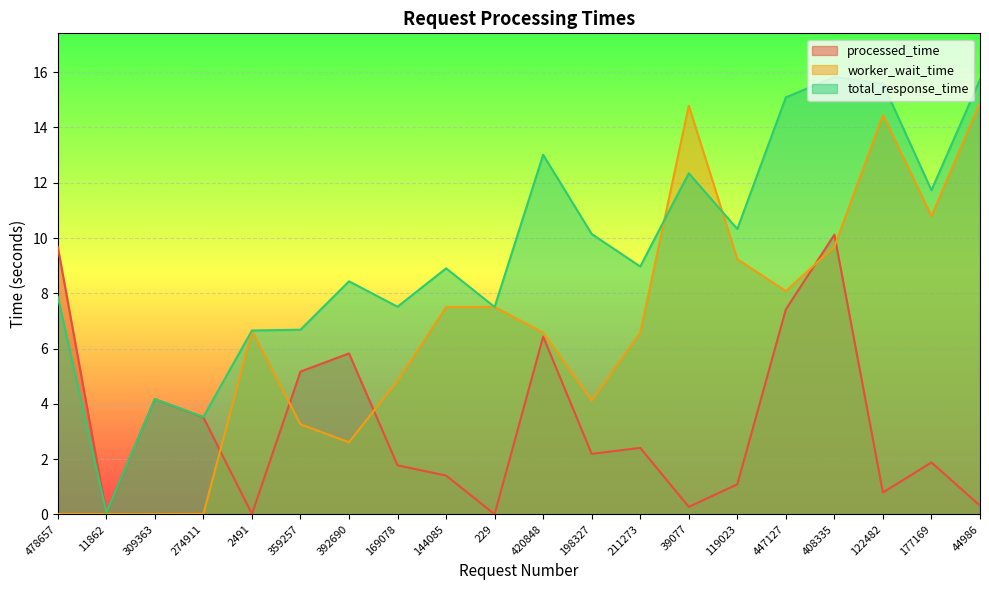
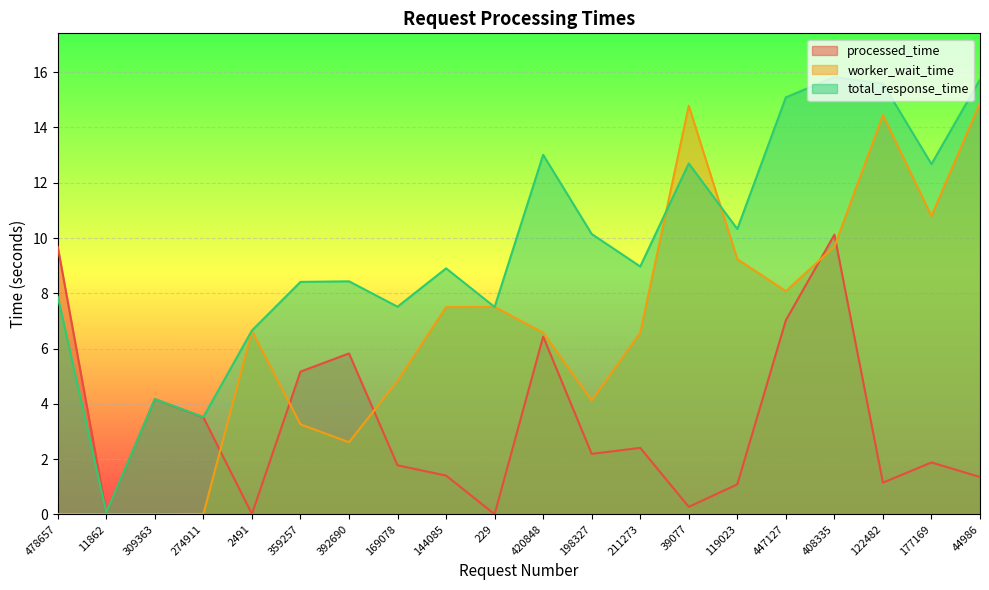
total_response_time, 359257: 6.7 -> 8.4
total_response_time, 39077: 12.3 -> 12.7
processed_time, 447127: 7.4 -> 7.0
processed_time, 122482: 0.8 -> 1.1
total_response_time, 177169: 11.7 -> 12.7
processed_time, 44986: 0.3 -> 1.4
